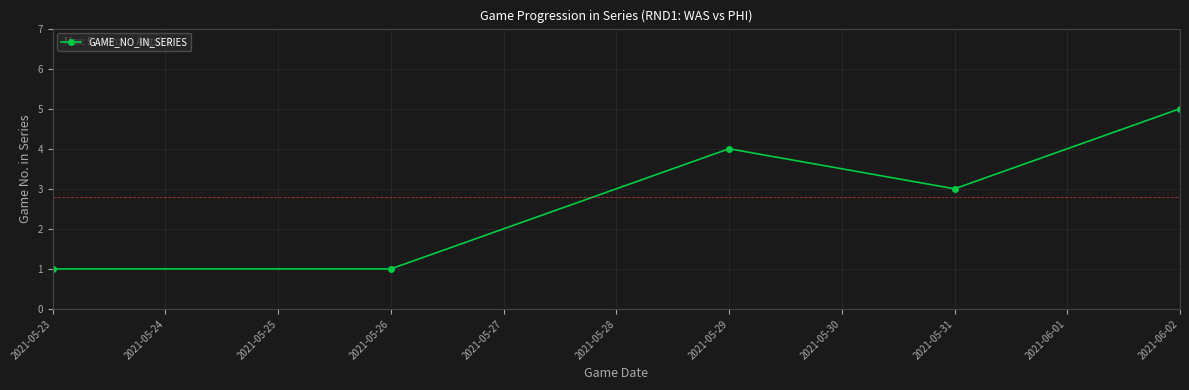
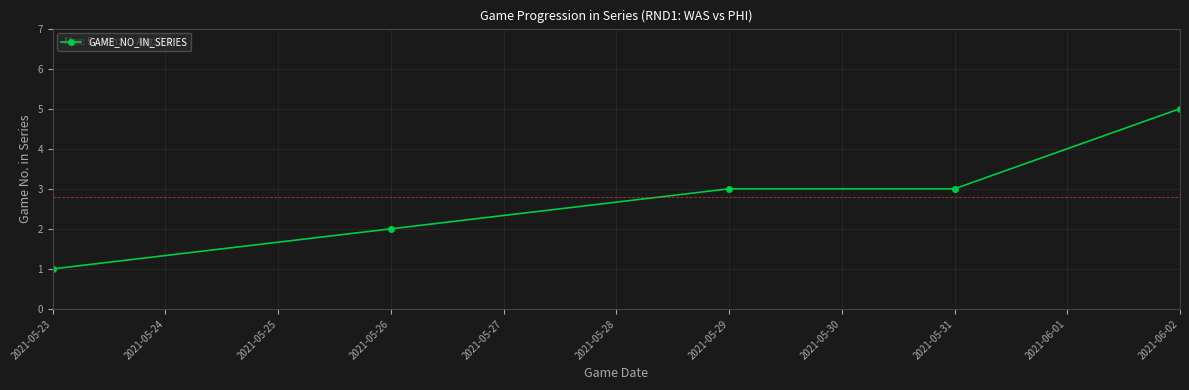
2021-05-26: 1 -> 2
2021-05-29: 4 -> 3
